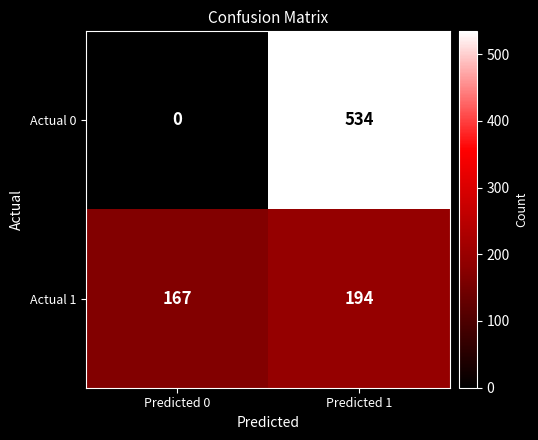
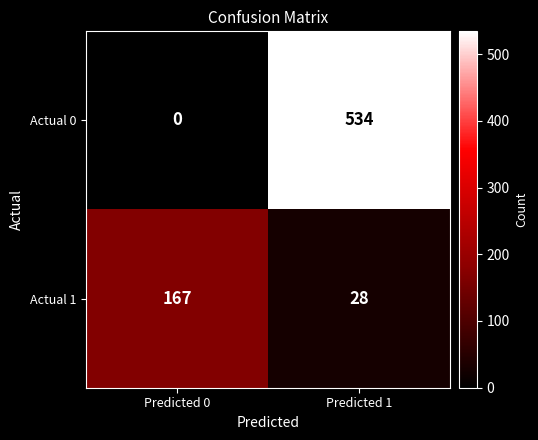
Actual 1, Predicted 1: 194 -> 28
